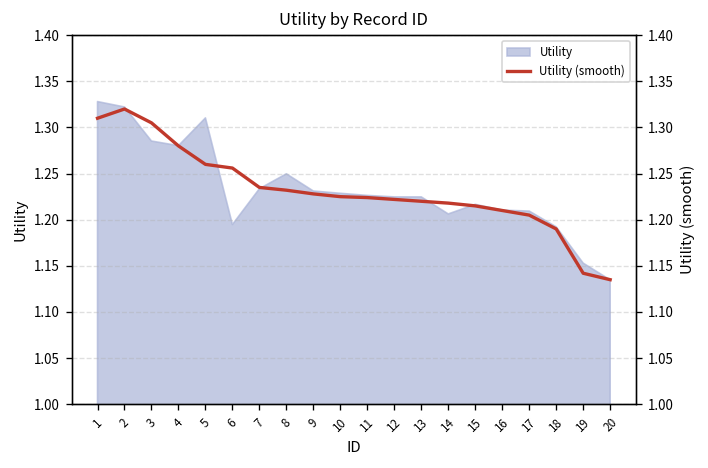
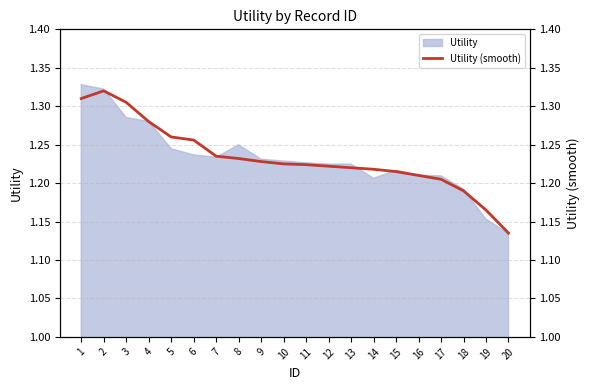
Utility, 5: 1.31 -> 1.24
Utility, 6: 1.19 -> 1.24
Utility (smooth), 19: 1.14 -> 1.17
